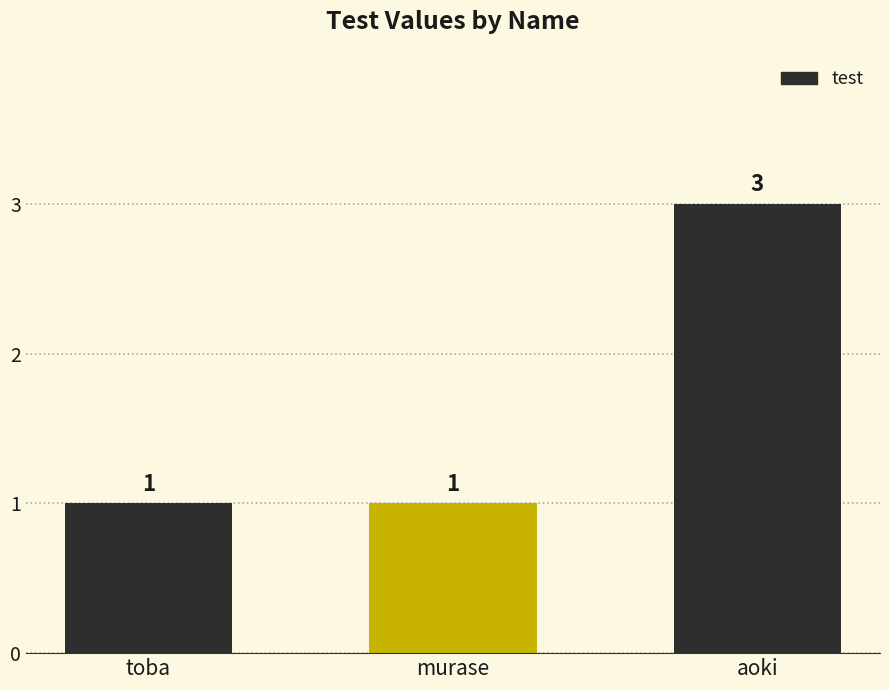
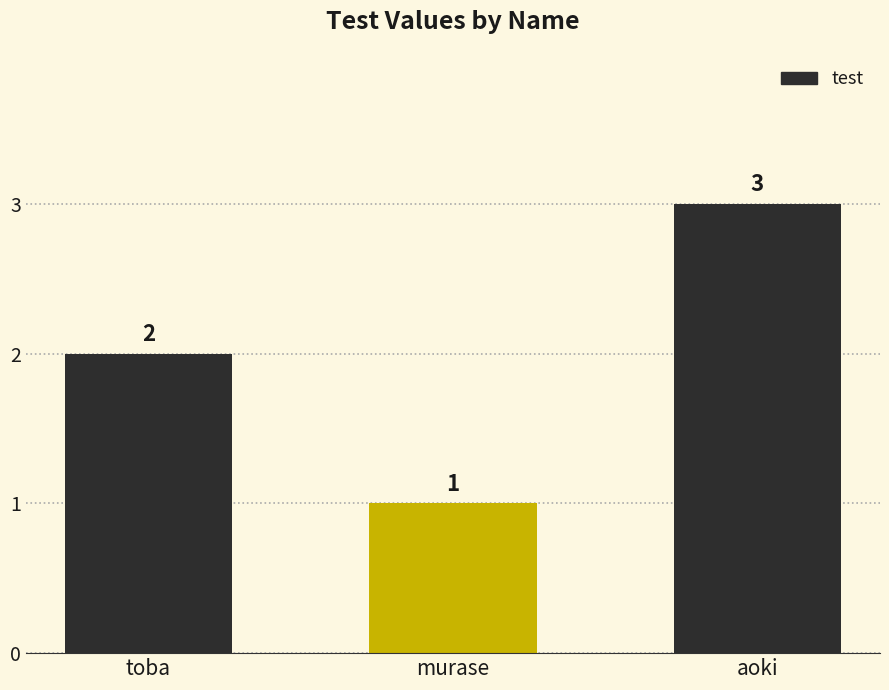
toba: 1 -> 2
